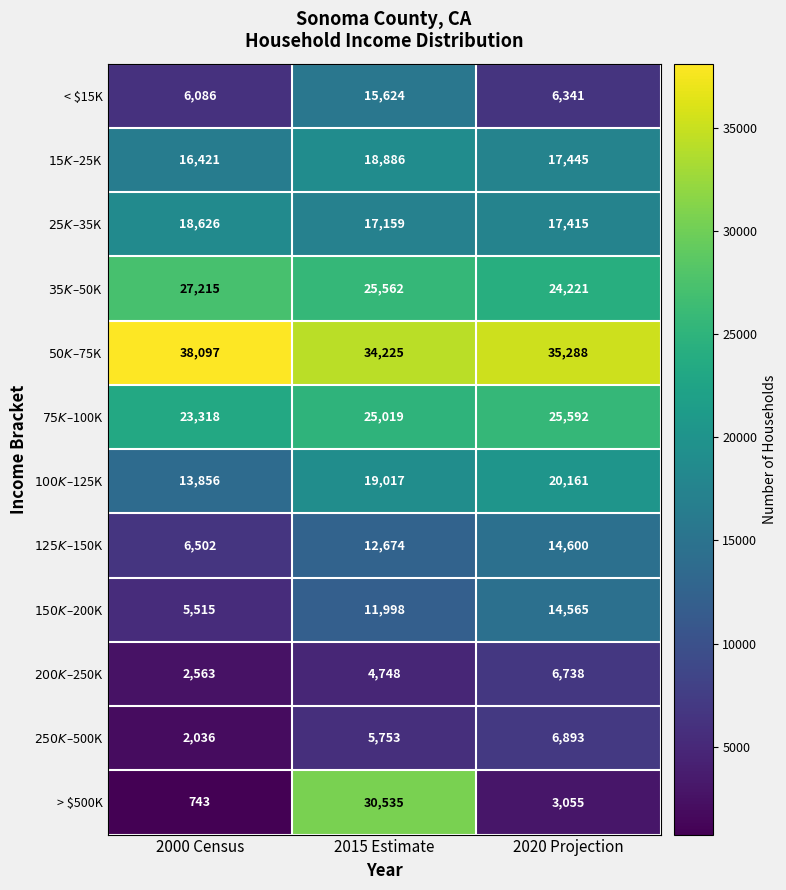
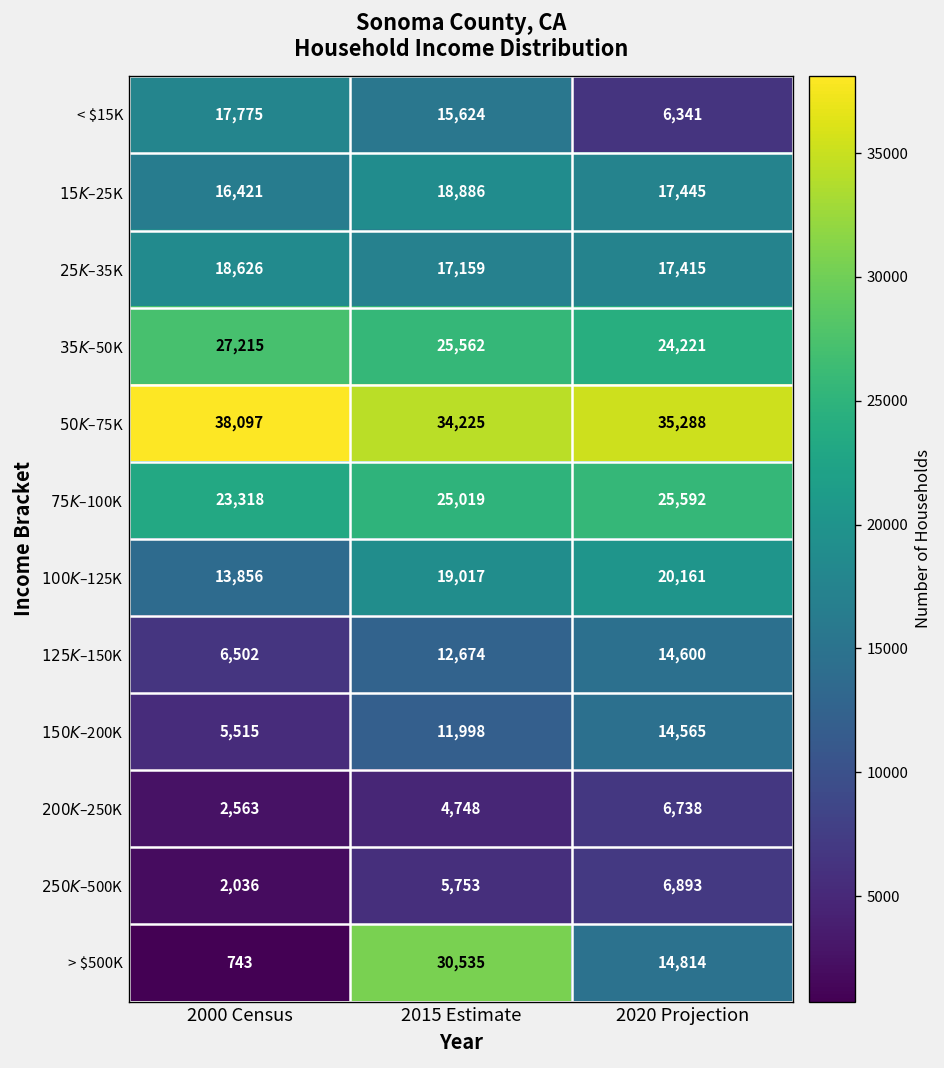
< $15K, 2000 Census: 6,086 -> 17,775
> $500K, 2020 Projection: 3,055 -> 14,814
